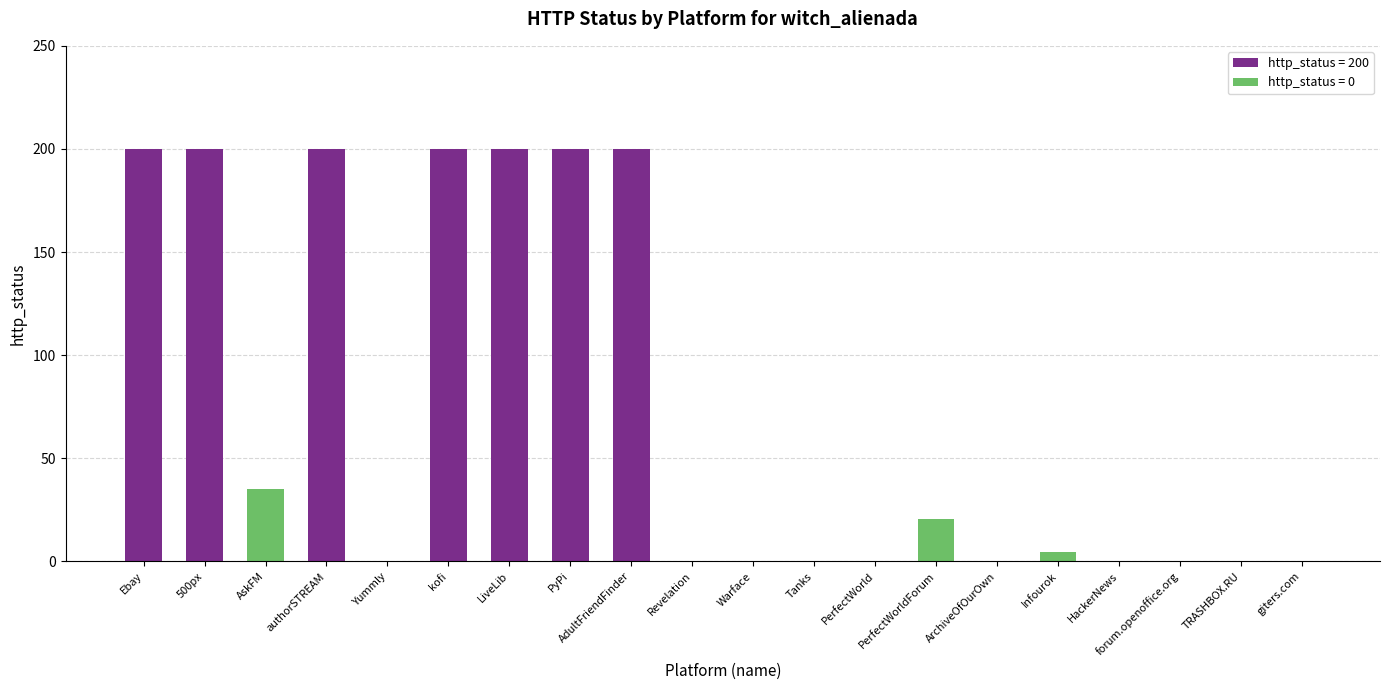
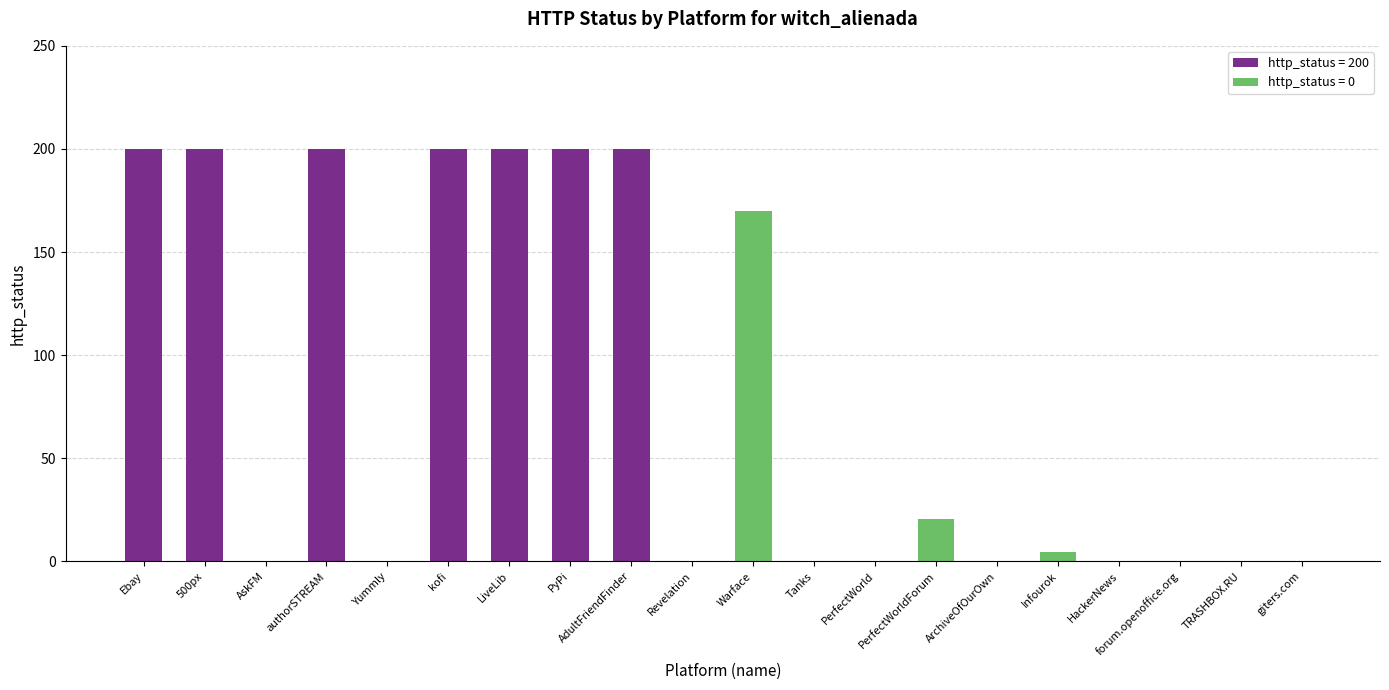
AskFM: 35 -> 0
Warface: 0 -> 170
